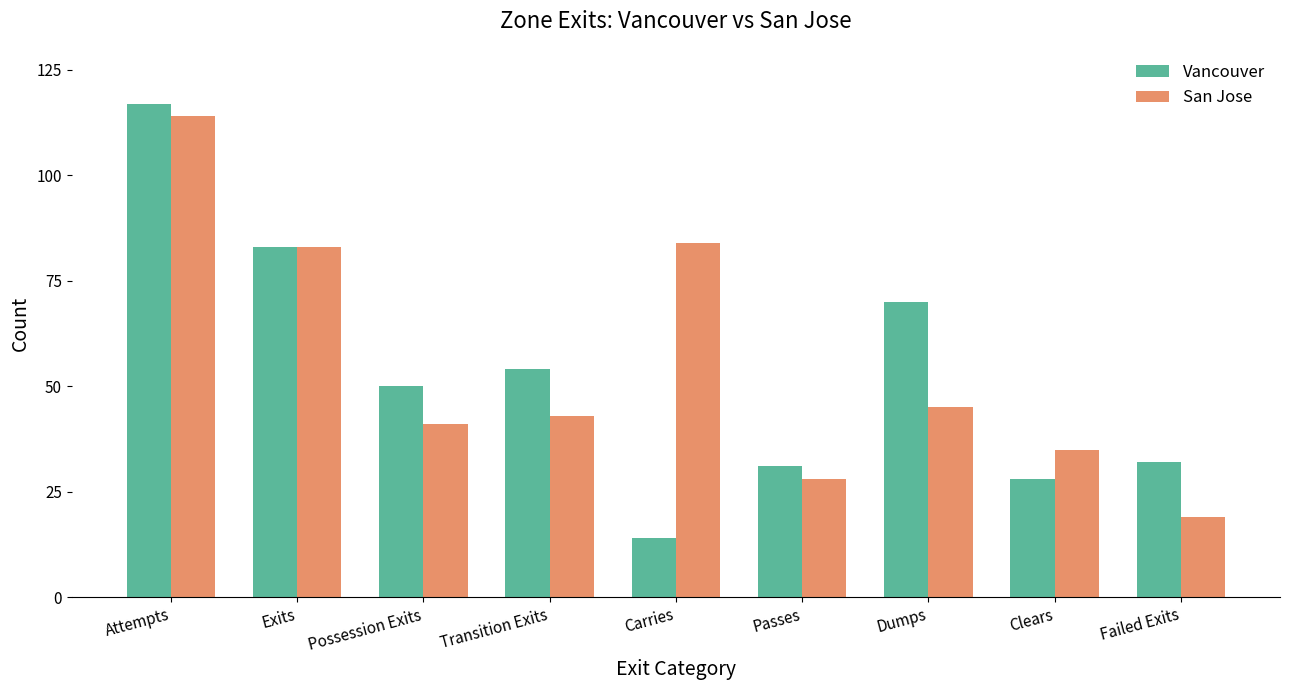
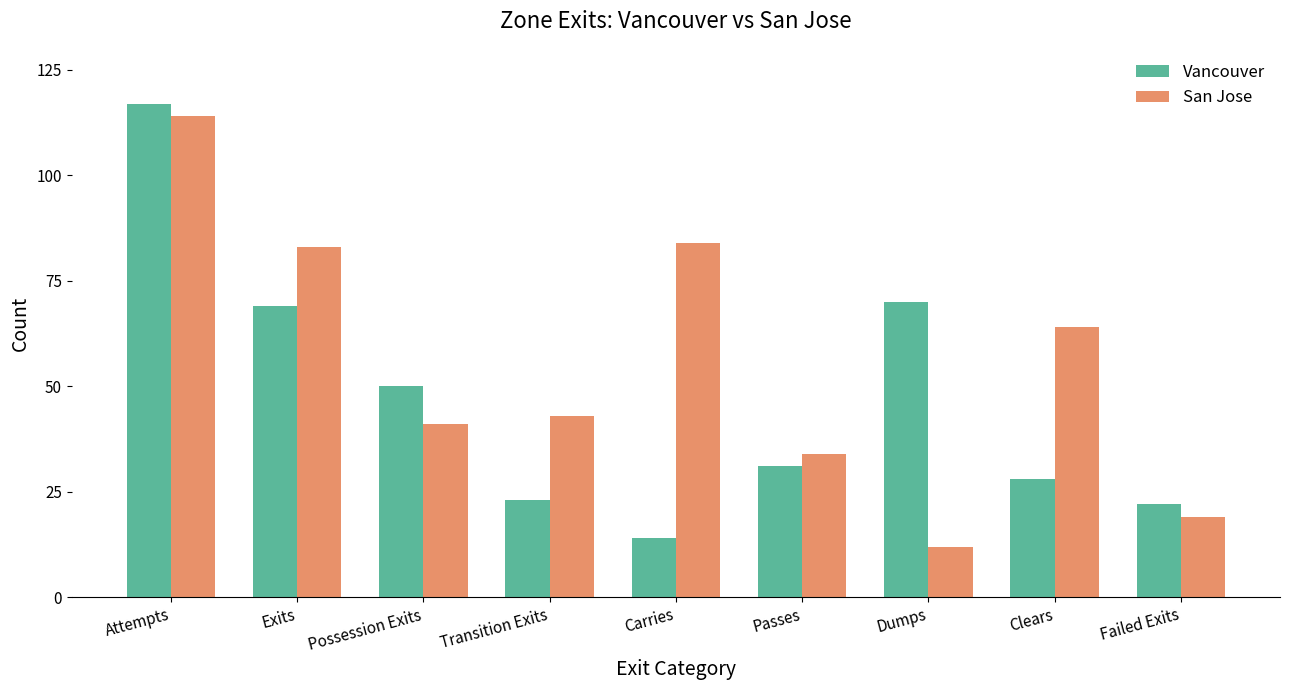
Vancouver, Exits: 83 -> 69
Vancouver, Transition Exits: 54 -> 23
San Jose, Passes: 28 -> 34
San Jose, Dumps: 45 -> 12
San Jose, Clears: 35 -> 64
Vancouver, Failed Exits: 32 -> 22
